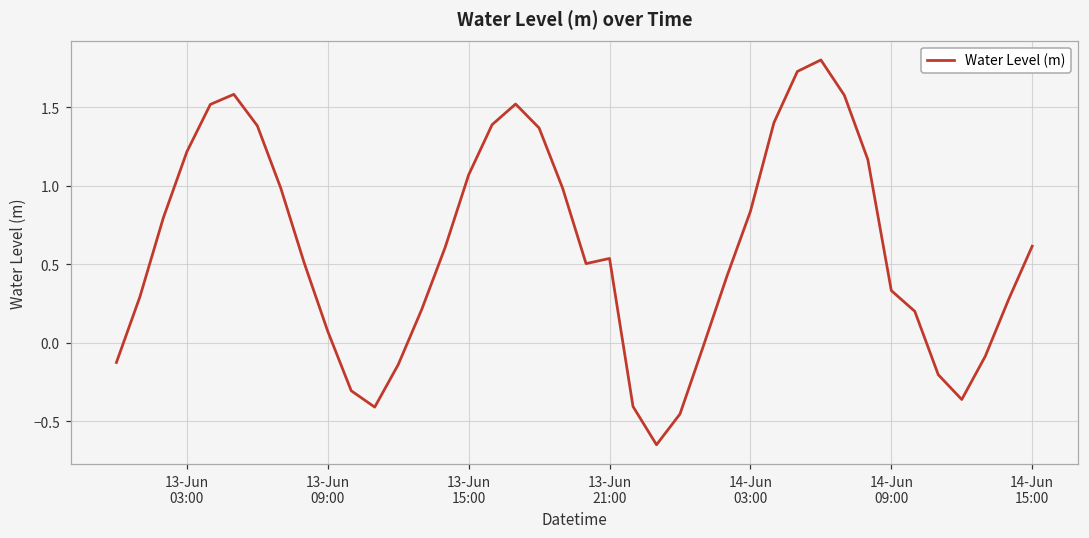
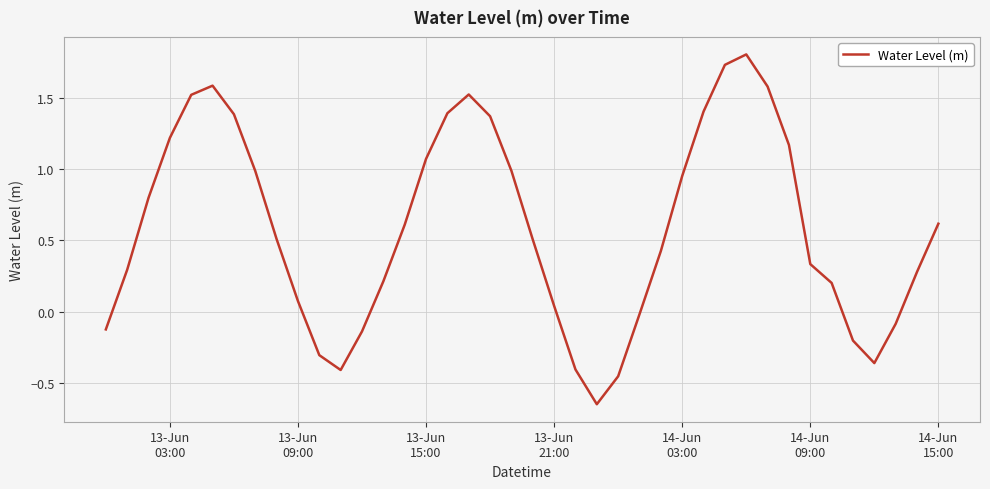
13-Jun 21:00: 0.54 -> 0.04
14-Jun 03:00: 0.84 -> 0.95
